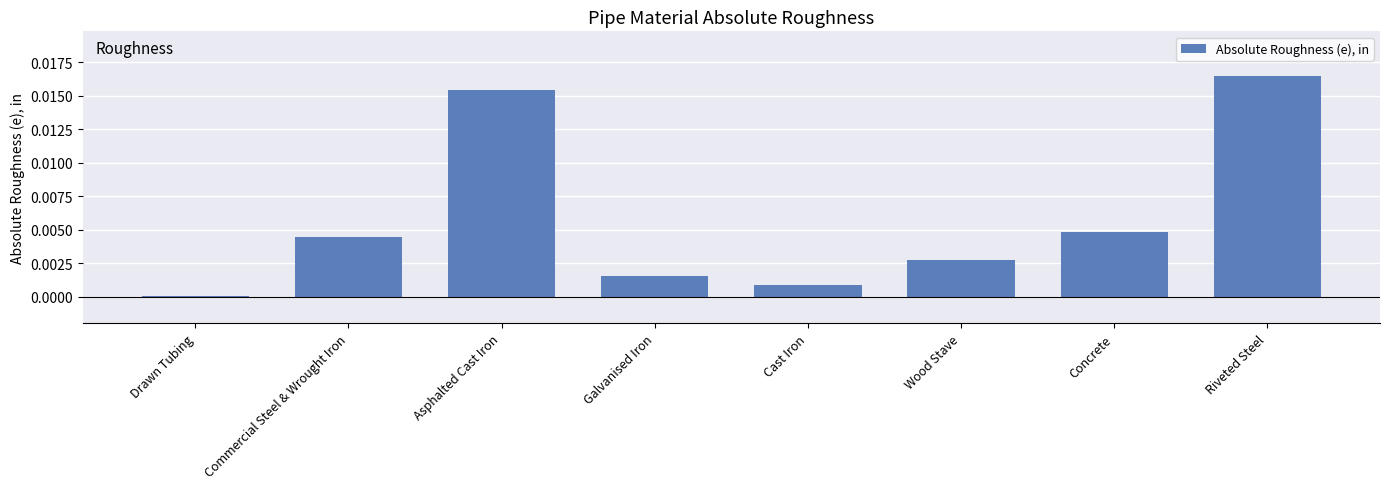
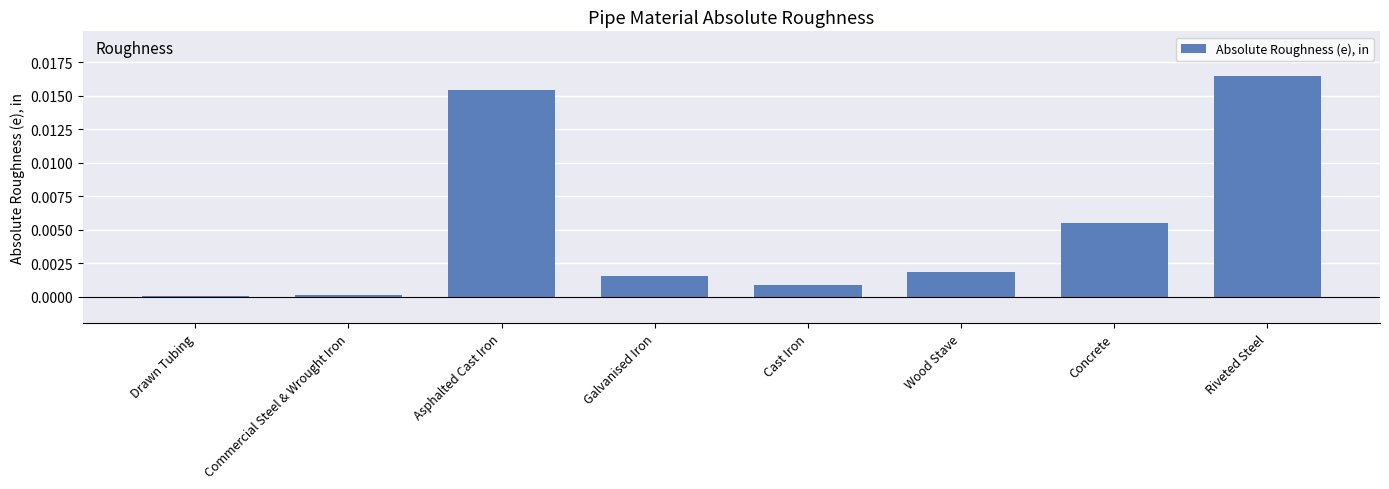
Commercial Steel & Wrought Iron: 0.0044 -> 0.0002
Wood Stave: 0.0027 -> 0.0018
Concrete: 0.0048 -> 0.0055
